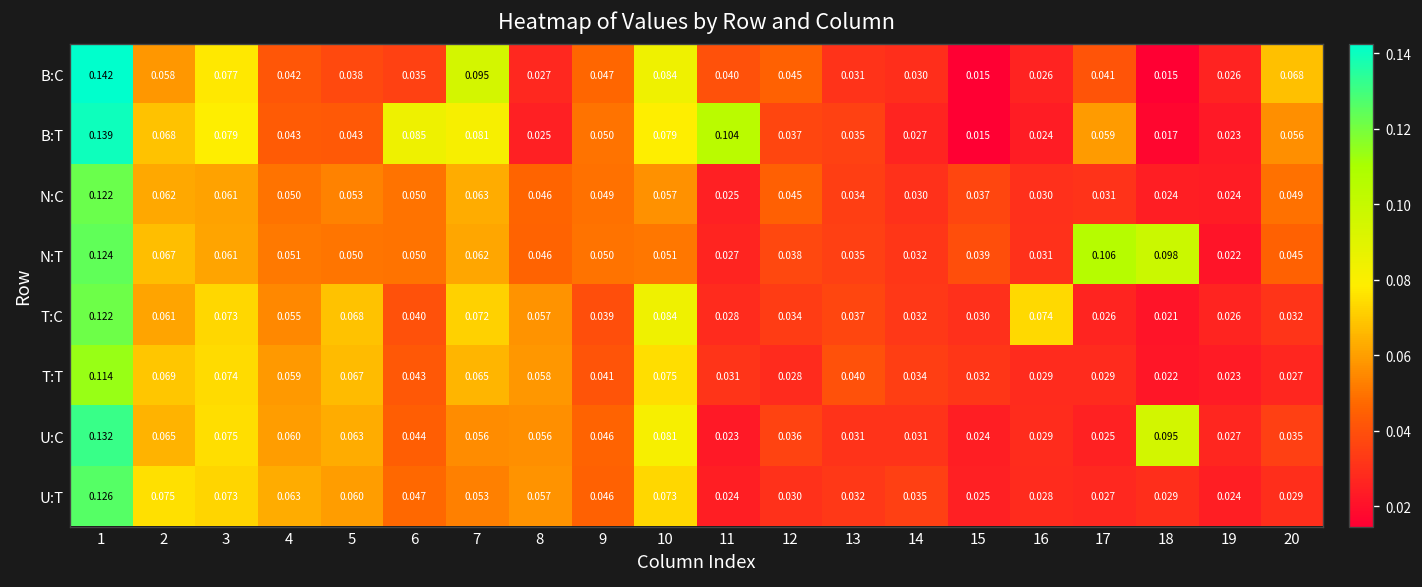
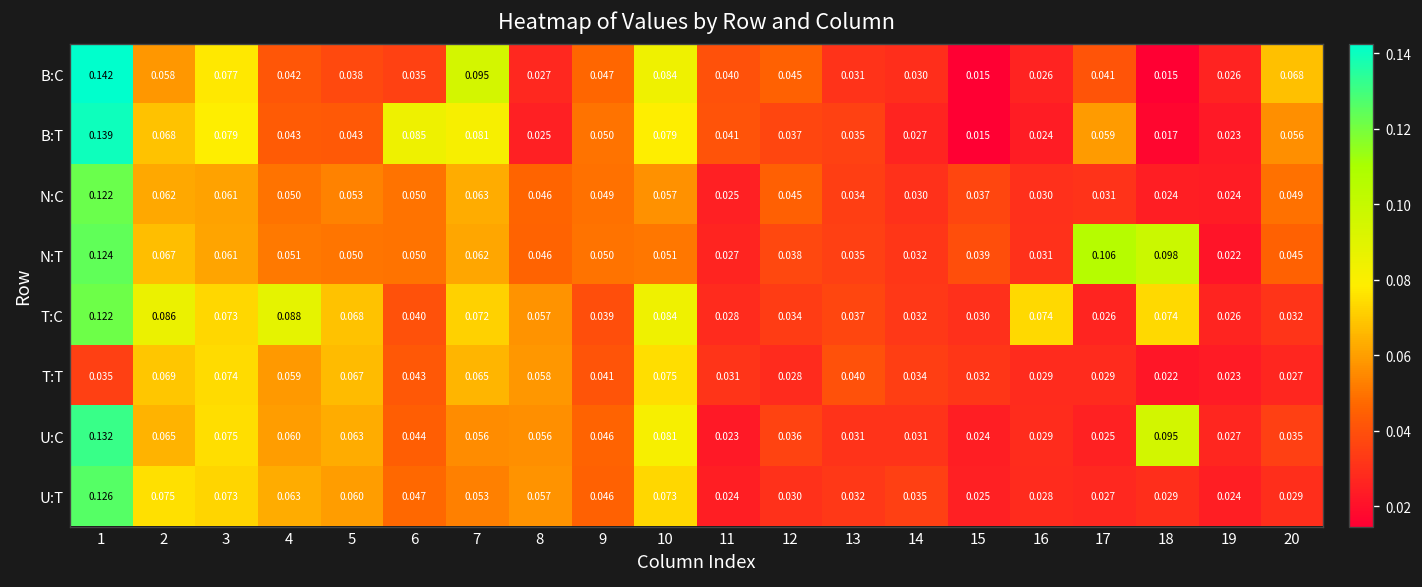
B:T, 11: 0.104 -> 0.041
T:C, 2: 0.061 -> 0.086
T:C, 4: 0.055 -> 0.088
T:C, 18: 0.021 -> 0.074
T:T, 1: 0.114 -> 0.035
